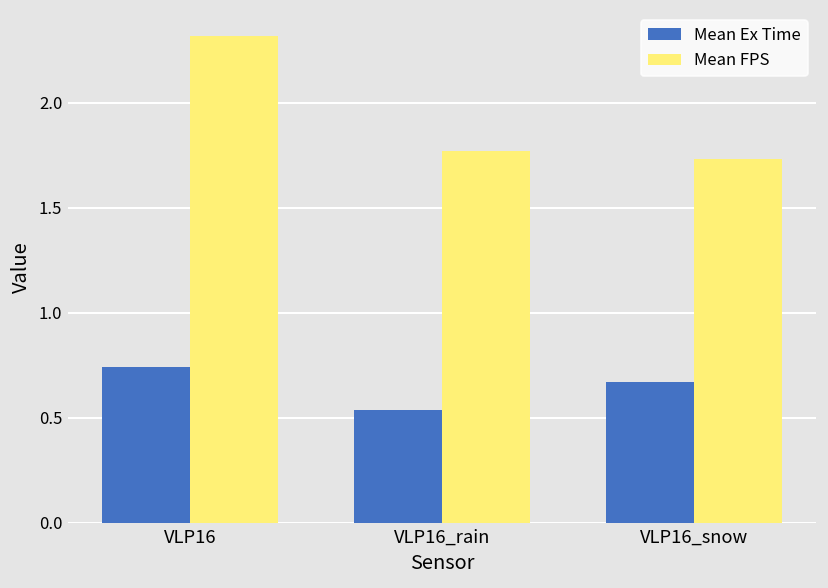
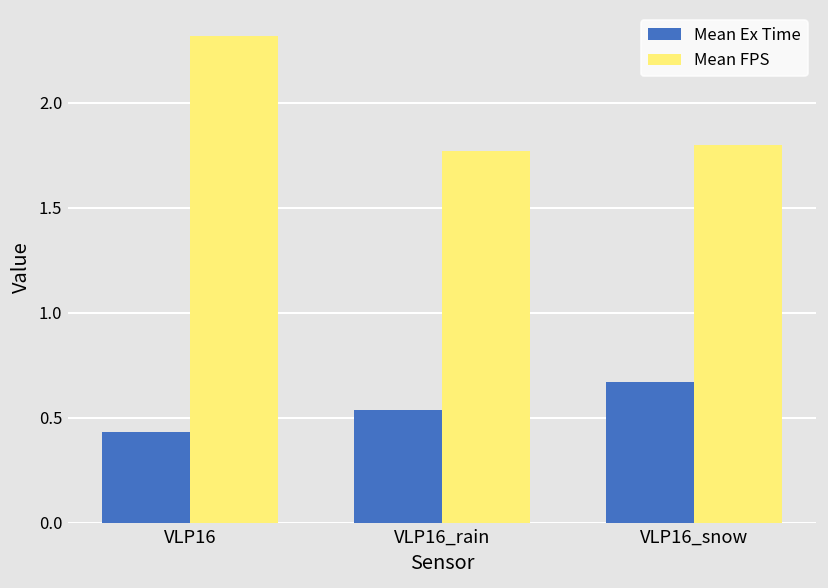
Mean Ex Time, VLP16: 0.74 -> 0.43
Mean FPS, VLP16_snow: 1.73 -> 1.80
